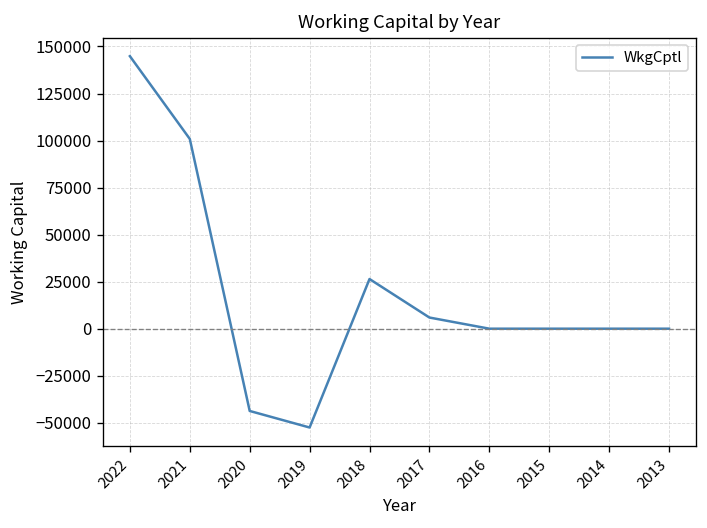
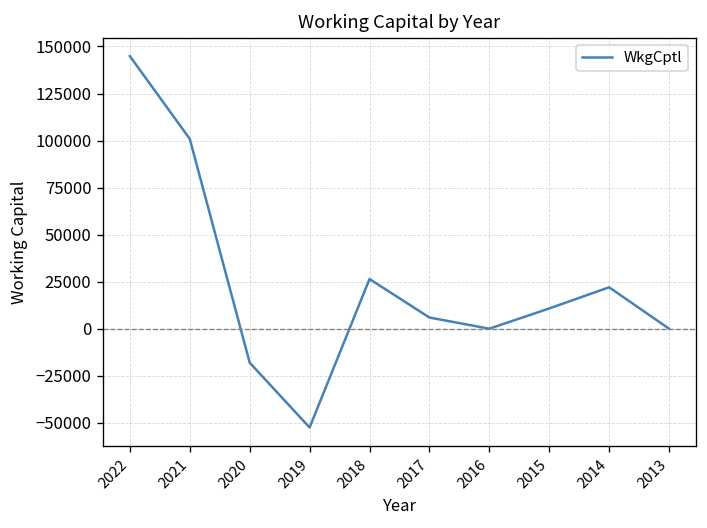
2020: -44000 -> -18000
2015: 0 -> 11000
2014: 0 -> 22000
